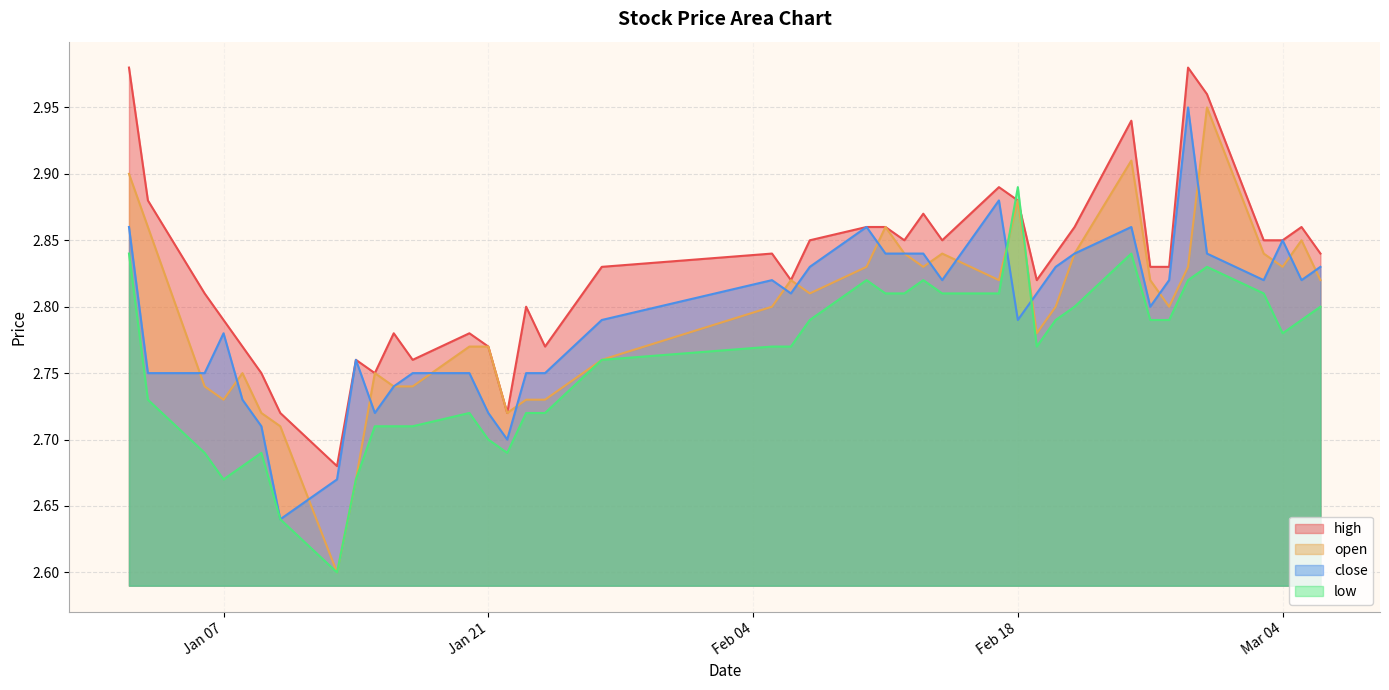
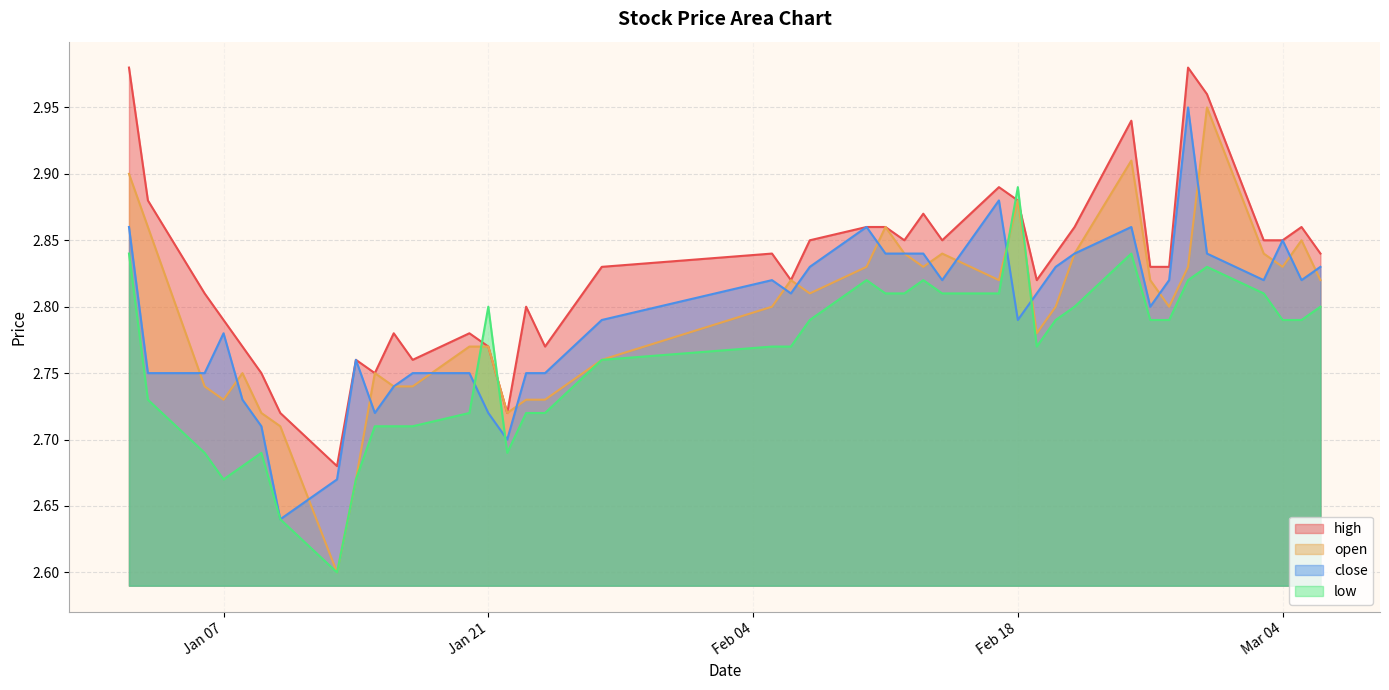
low, Jan 21: 2.7 -> 2.8
low, Mar 04: 2.78 -> 2.79
